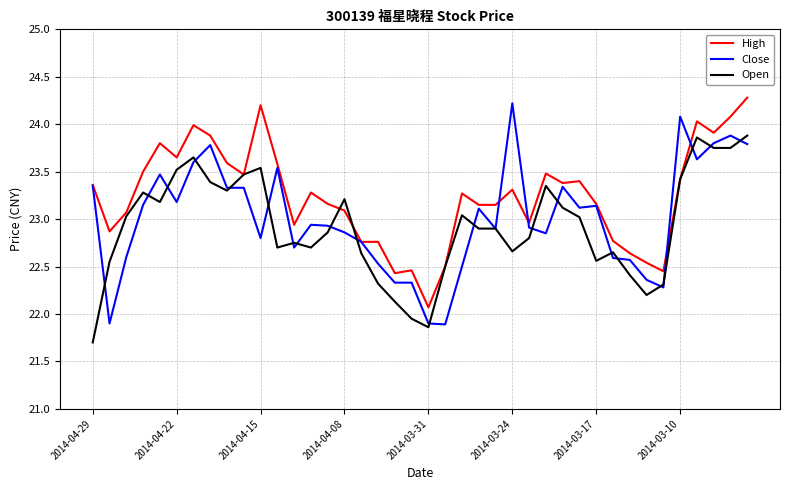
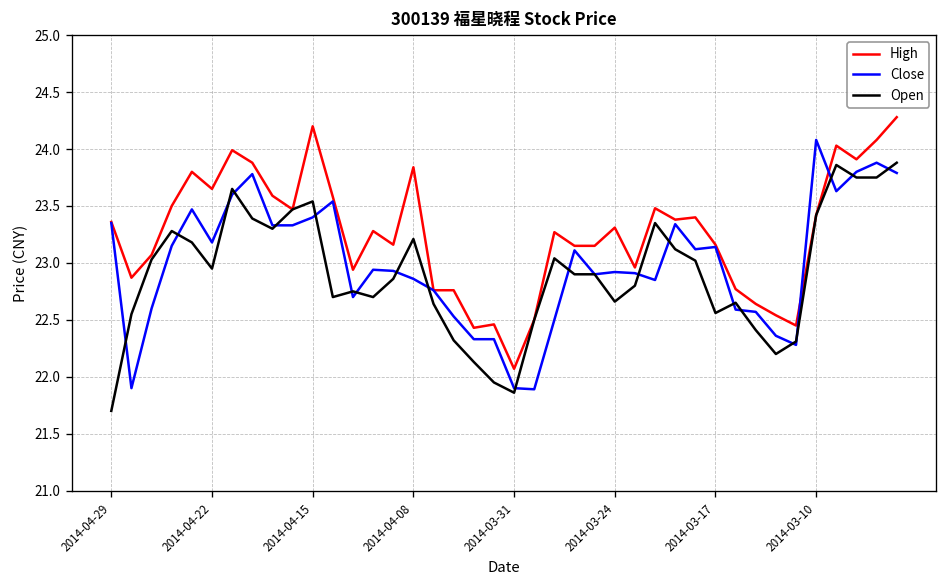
Open, 2014-04-22: 23.5 -> 23.0
Close, 2014-04-15: 22.8 -> 23.4
High, 2014-04-08: 23.1 -> 23.8
Close, 2014-03-24: 24.2 -> 22.9
